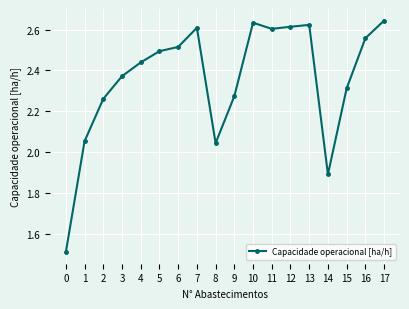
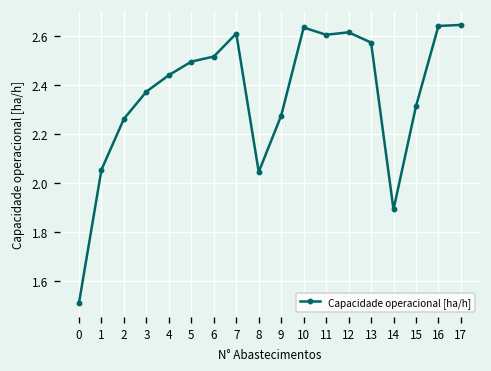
13: 2.62 -> 2.57
16: 2.56 -> 2.64
